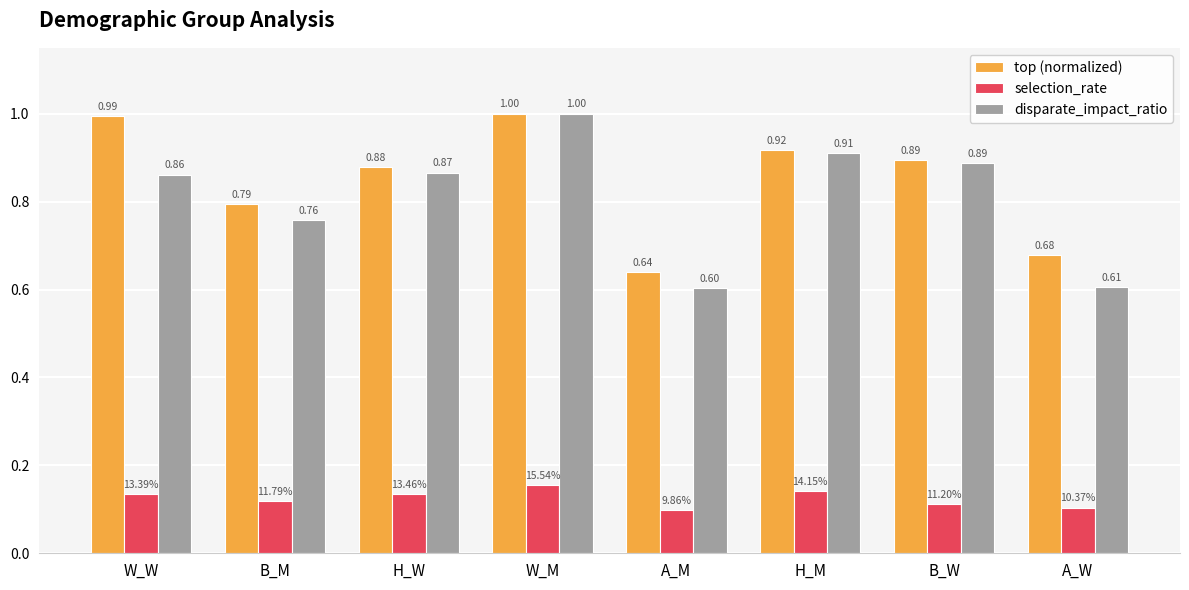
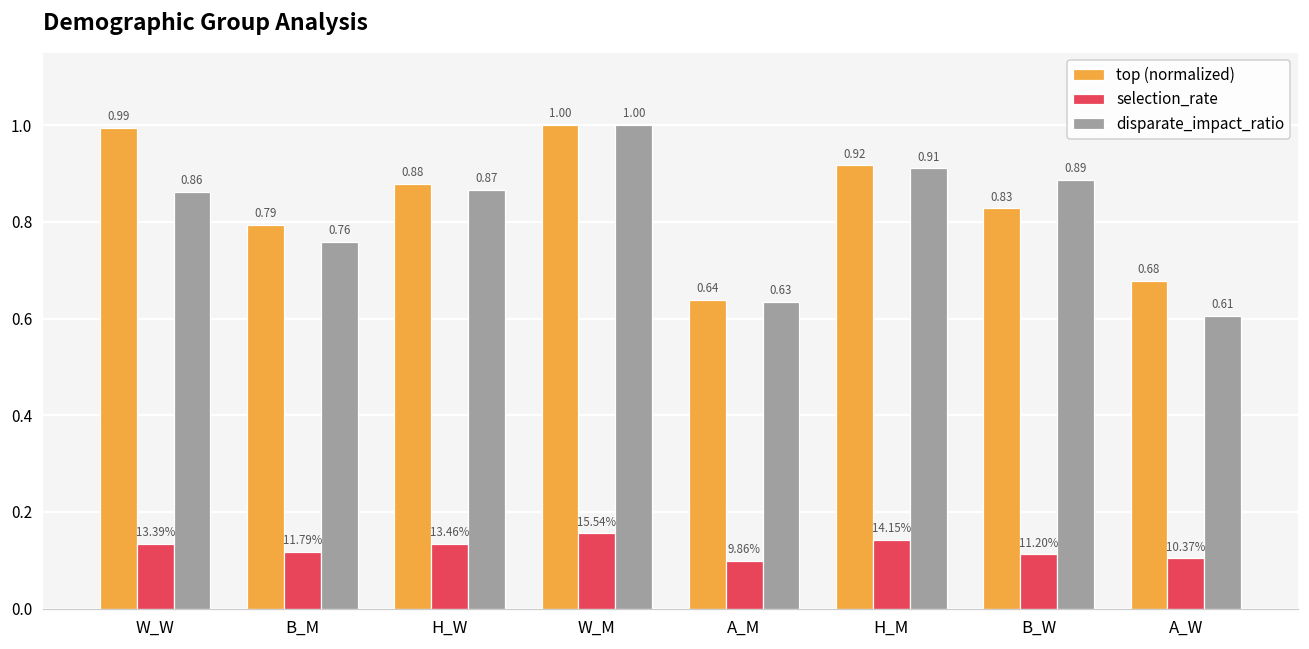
disparate_impact_ratio, A_M: 0.60 -> 0.63
top (normalized), B_W: 0.89 -> 0.83
